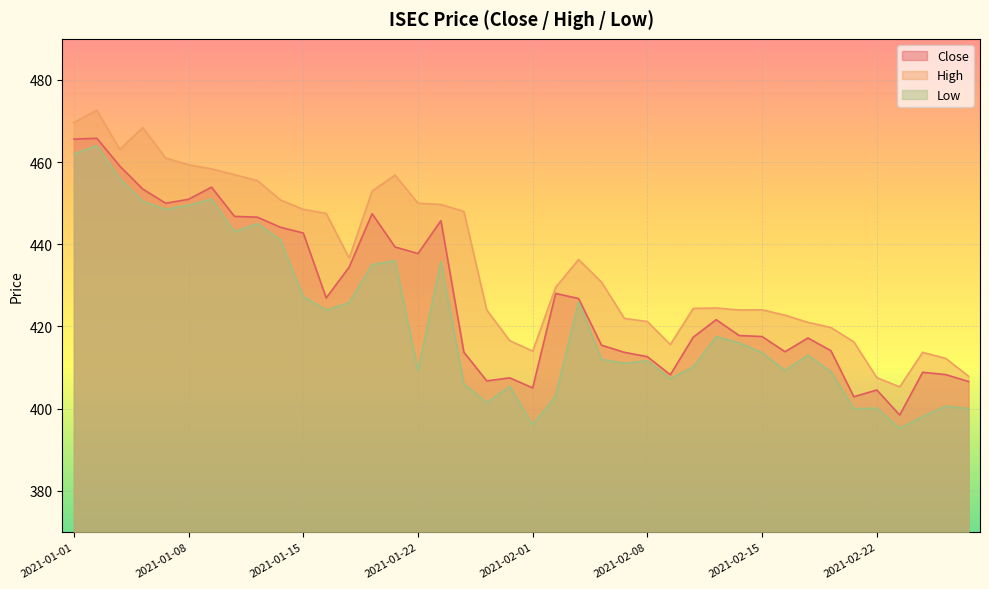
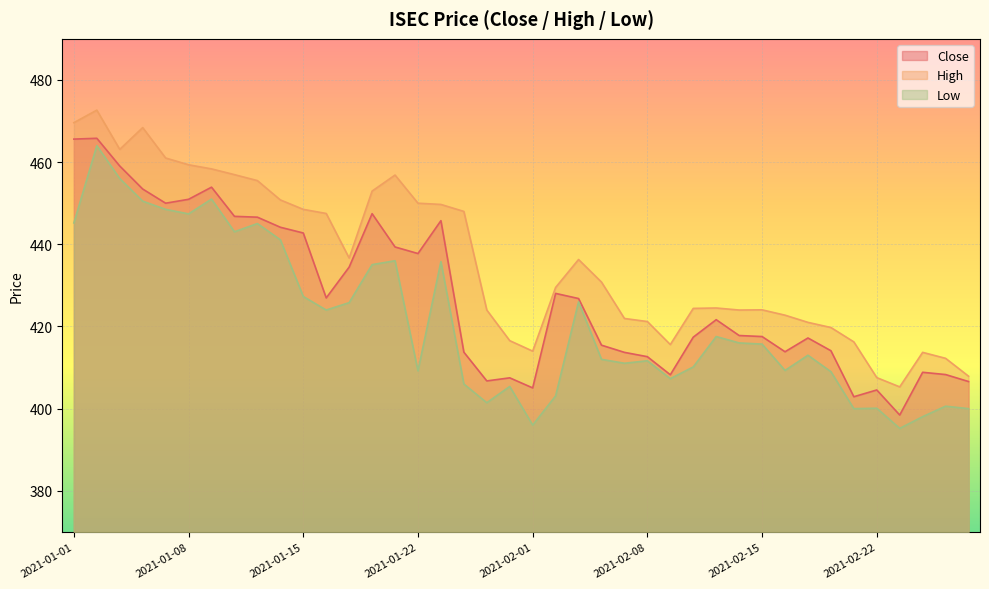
Low, 2021-01-01: 462 -> 445
Low, 2021-01-08: 450 -> 447
Low, 2021-02-15: 414 -> 416
